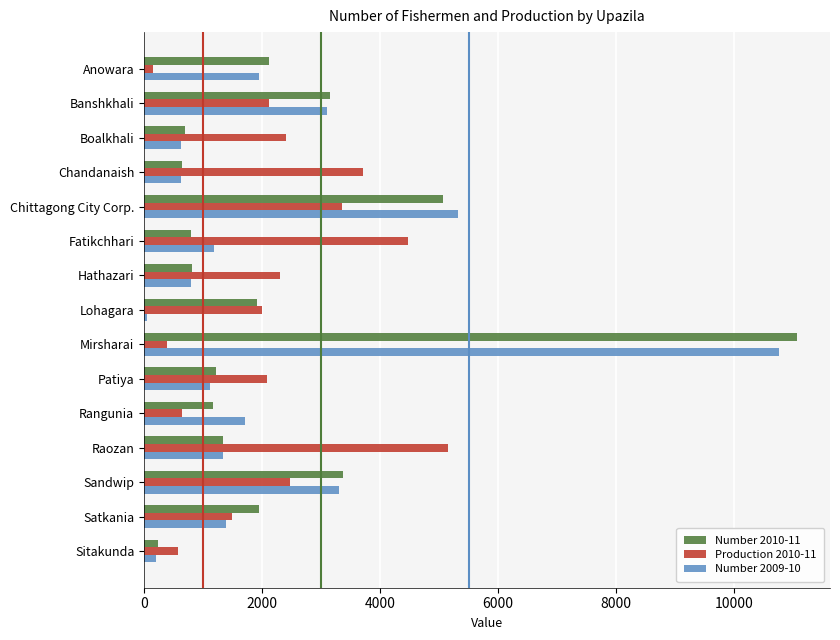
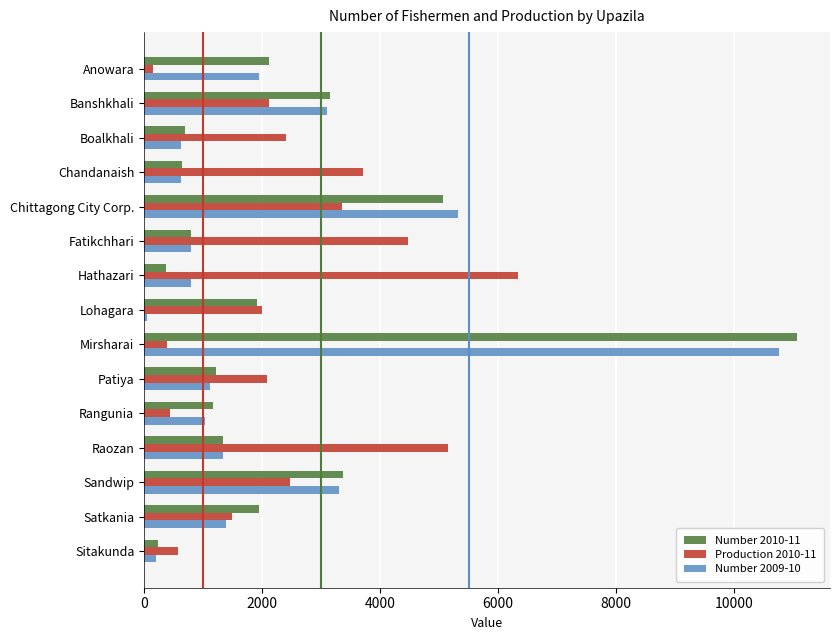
Number 2009-10, Fatikchhari: 1200 -> 800
Number 2010-11, Hathazari: 800 -> 400
Production 2010-11, Hathazari: 2300 -> 6300
Production 2010-11, Rangunia: 600 -> 400
Number 2009-10, Rangunia: 1700 -> 1000
